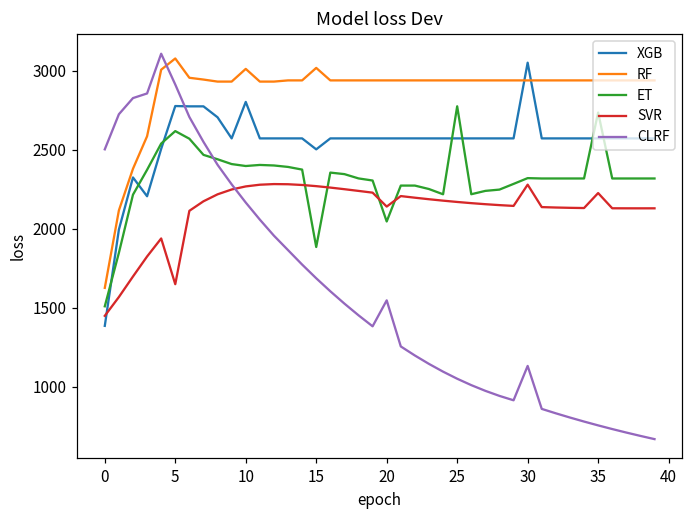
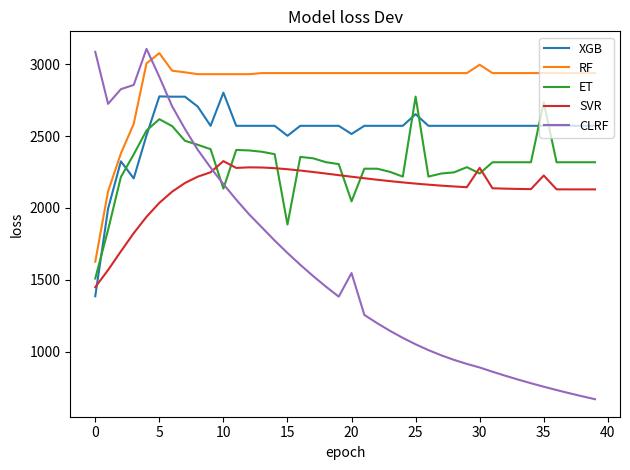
CLRF, 0: 2500 -> 3090
SVR, 5: 1650 -> 2040
RF, 10: 3010 -> 2930
ET, 10: 2400 -> 2130
SVR, 10: 2270 -> 2330
RF, 15: 3020 -> 2940
XGB, 20: 2570 -> 2510
SVR, 20: 2140 -> 2220
XGB, 25: 2570 -> 2650
XGB, 30: 3050 -> 2570
RF, 30: 2940 -> 3000
ET, 30: 2320 -> 2240
CLRF, 30: 1130 -> 890
